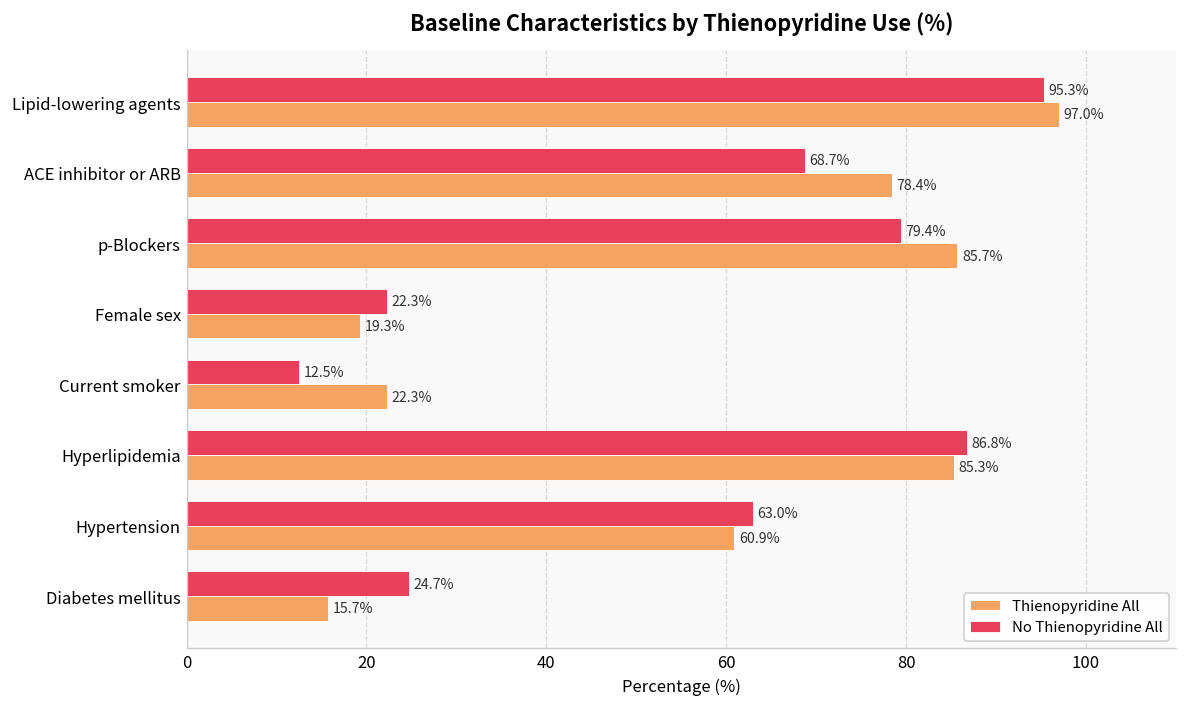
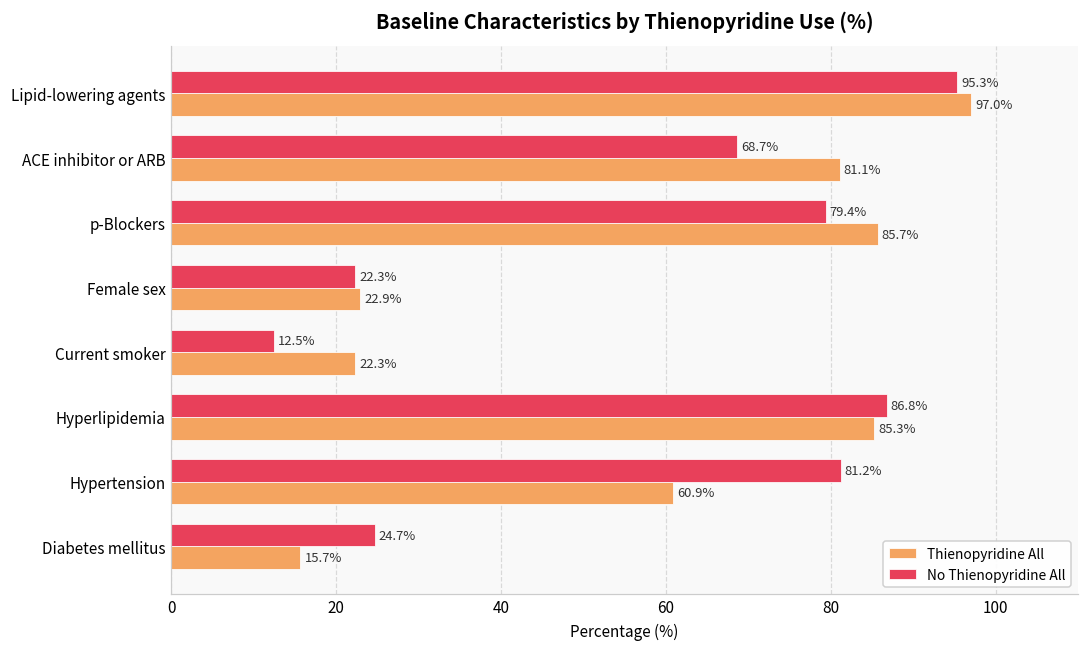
Thienopyridine All, ACE inhibitor or ARB: 78.4% -> 81.1%
Thienopyridine All, Female sex: 19.3% -> 22.9%
No Thienopyridine All, Hypertension: 63.0% -> 81.2%
